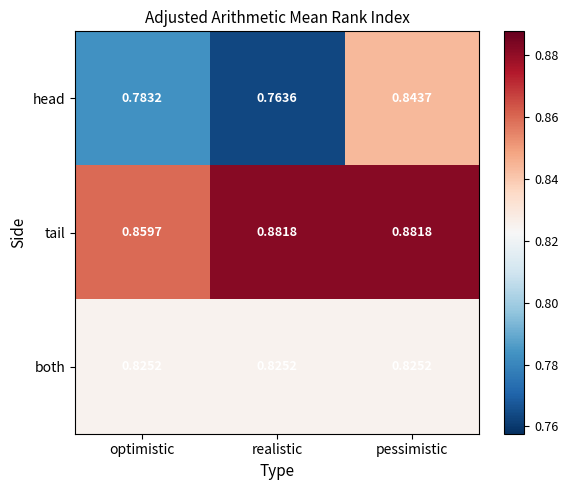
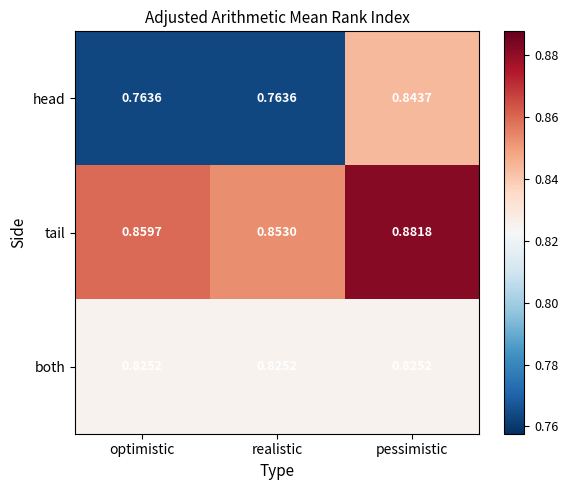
head, optimistic: 0.7832 -> 0.7636
tail, realistic: 0.8818 -> 0.8530
